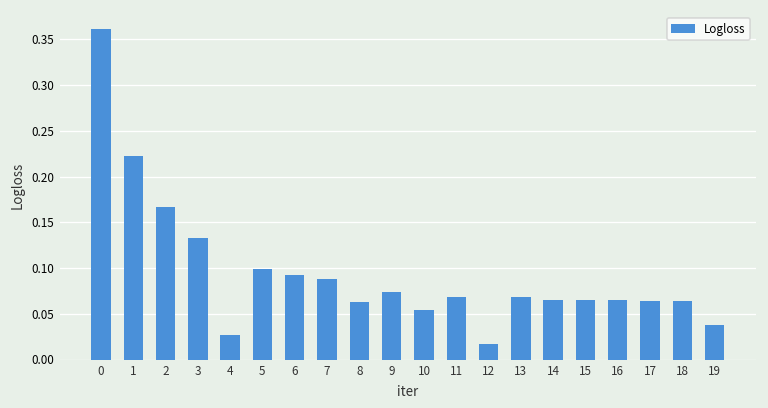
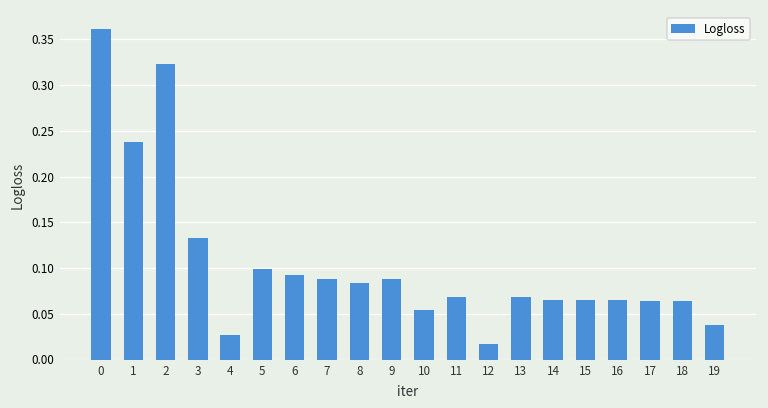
1: 0.22 -> 0.24
2: 0.17 -> 0.32
8: 0.06 -> 0.08
9: 0.07 -> 0.09
